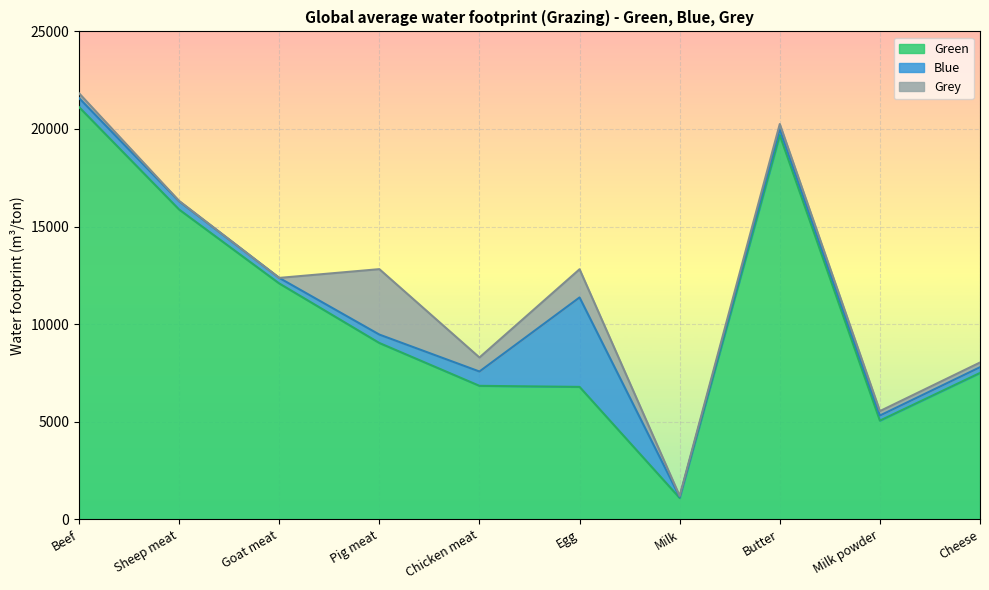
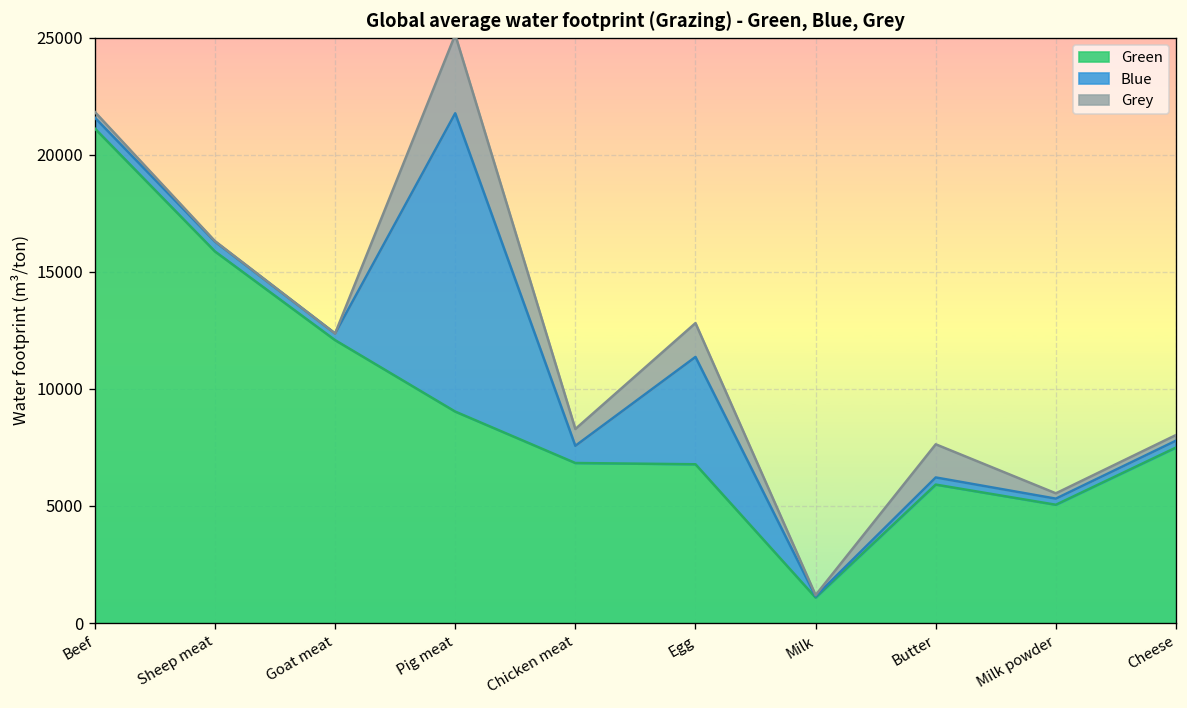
Blue, Pig meat: 400 -> 12700
Green, Butter: 19700 -> 5900
Grey, Butter: 300 -> 1400
